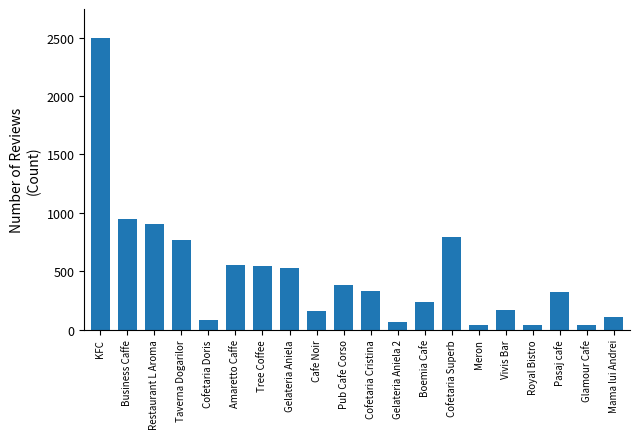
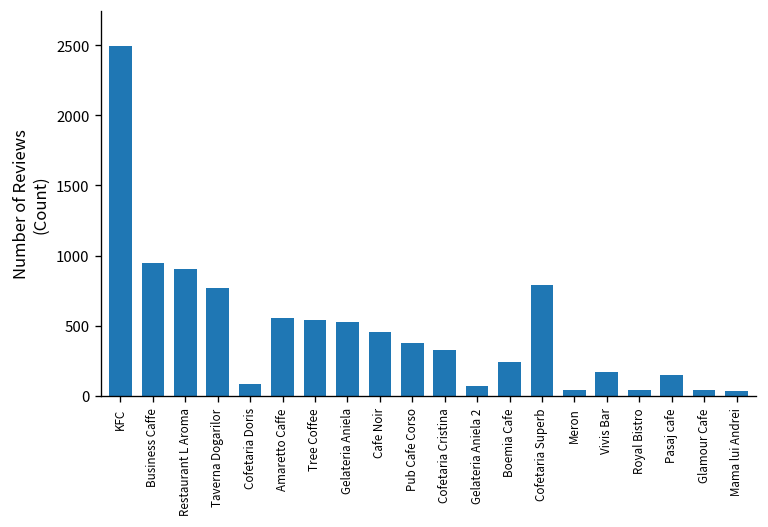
Cafe Noir: 160 -> 450
Pasaj cafe: 330 -> 150
Mama lui Andrei: 110 -> 40
